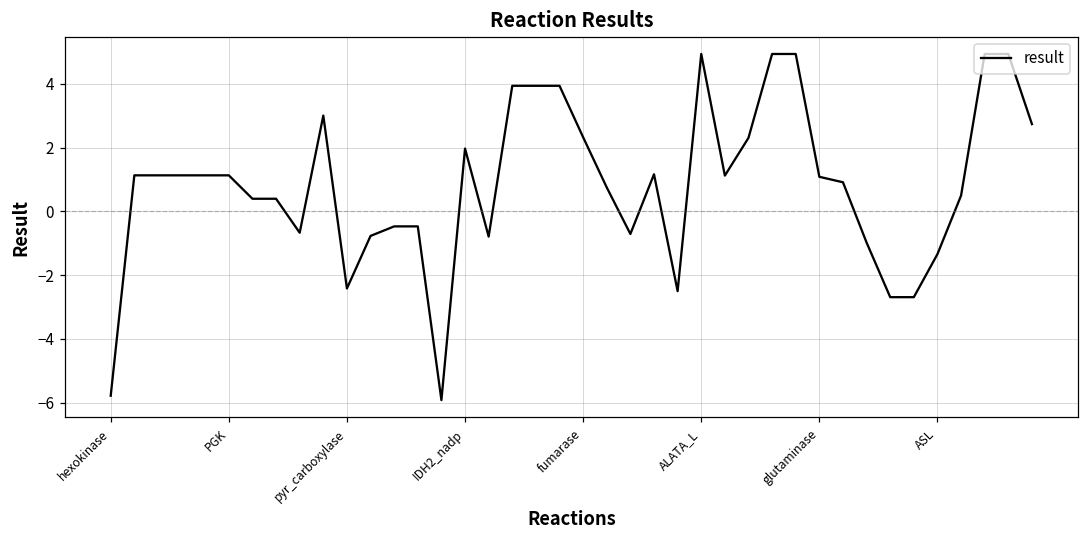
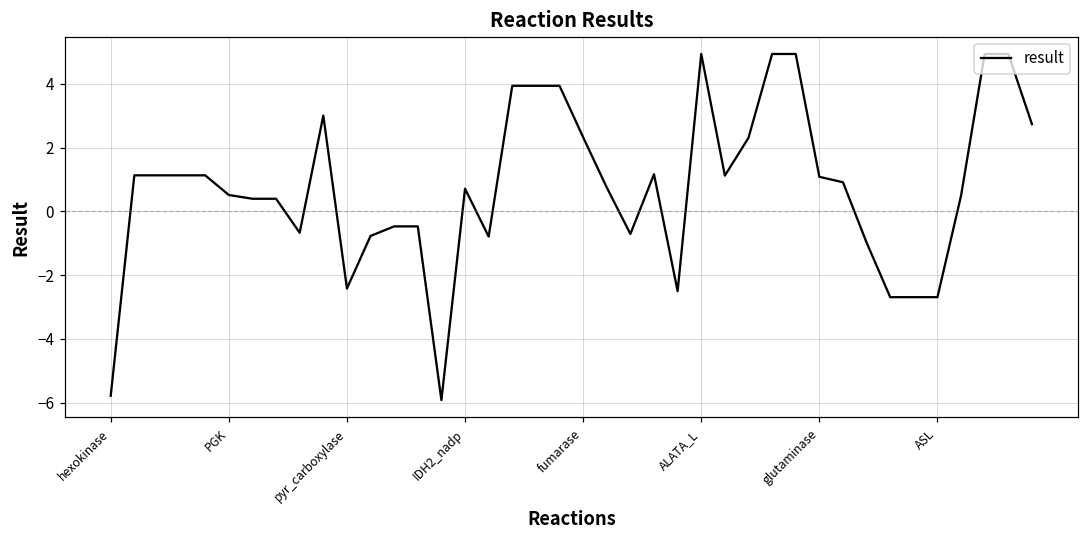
PGK: 1.1 -> 0.5
IDH2_nadp: 2.0 -> 0.7
ASL: -1.3 -> -2.7
